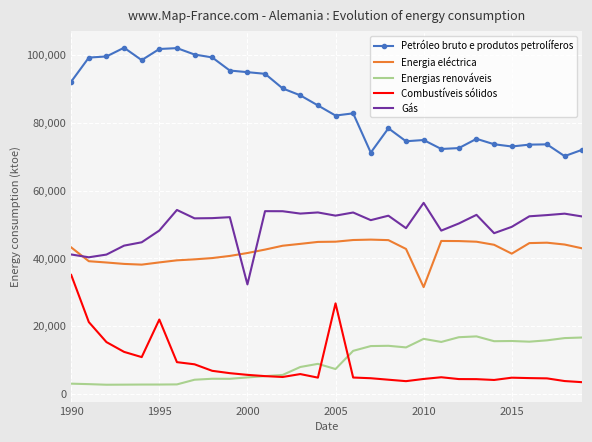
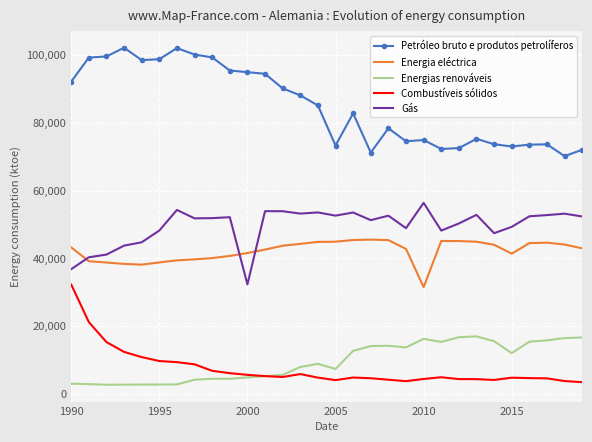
Combustíveis sólidos, 1990: 35,000 -> 32,000
Gás, 1990: 41,000 -> 37,000
Petróleo bruto e produtos petrolíferos, 1995: 102,000 -> 99,000
Combustíveis sólidos, 1995: 22,000 -> 10,000
Petróleo bruto e produtos petrolíferos, 2005: 82,000 -> 73,000
Combustíveis sólidos, 2005: 27,000 -> 4,000
Energias renováveis, 2015: 16,000 -> 12,000
